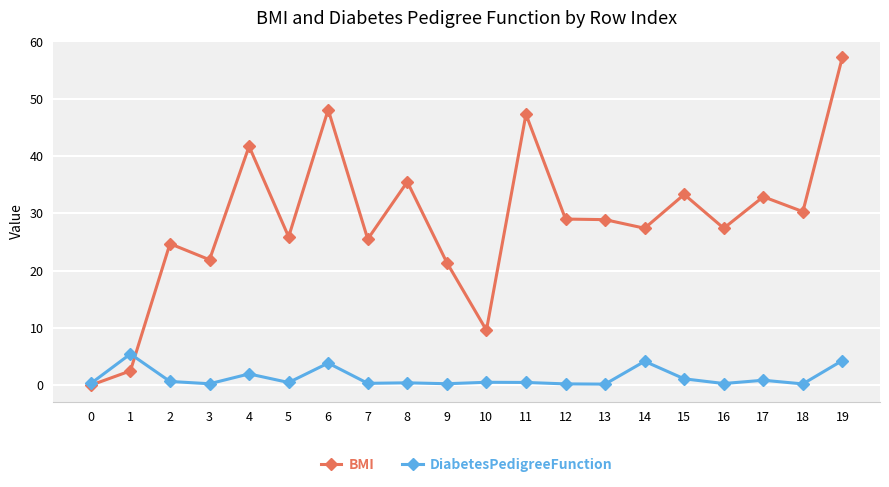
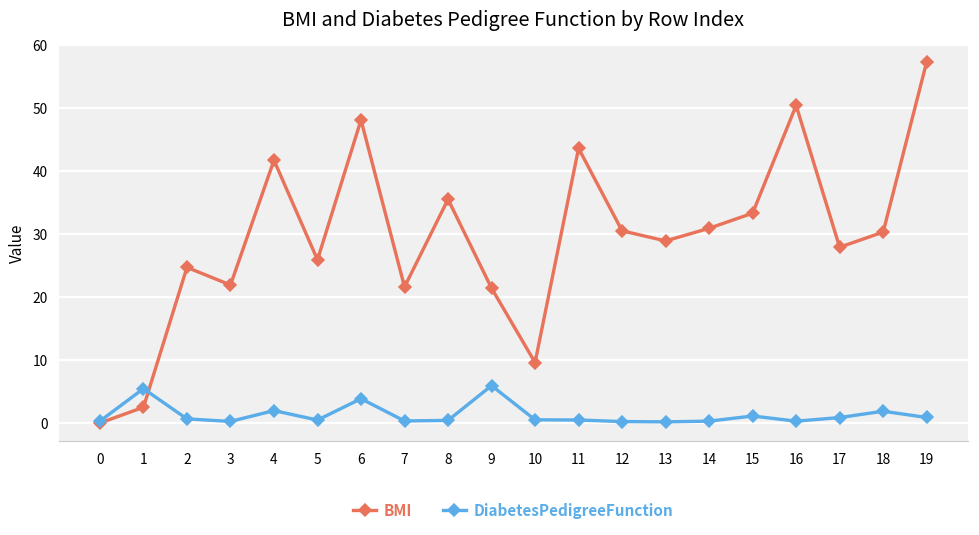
BMI, 7: 26 -> 22
DiabetesPedigreeFunction, 9: 0 -> 6
BMI, 11: 47 -> 44
BMI, 12: 29 -> 31
BMI, 14: 27 -> 31
DiabetesPedigreeFunction, 14: 4 -> 0
BMI, 16: 27 -> 50
BMI, 17: 33 -> 28
DiabetesPedigreeFunction, 18: 0 -> 2
DiabetesPedigreeFunction, 19: 4 -> 1
